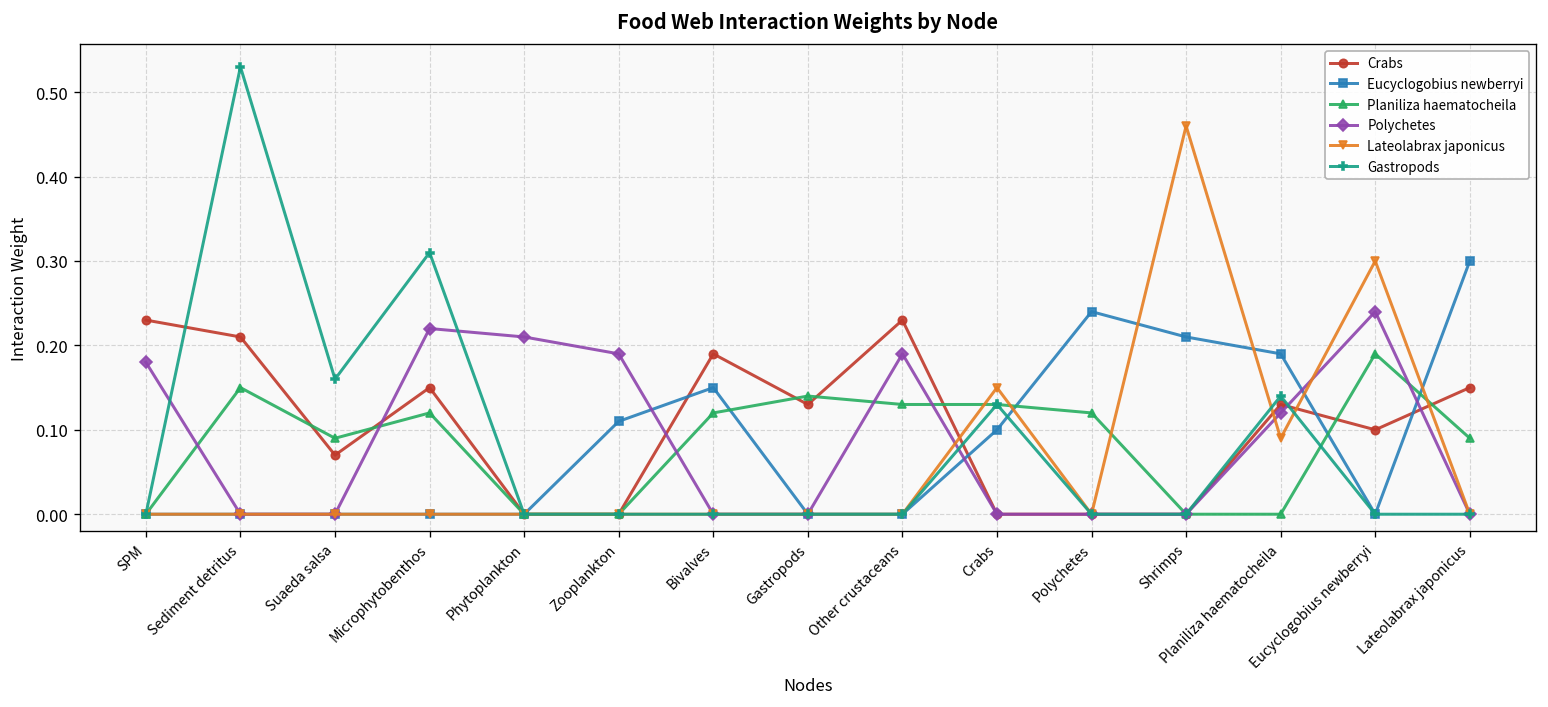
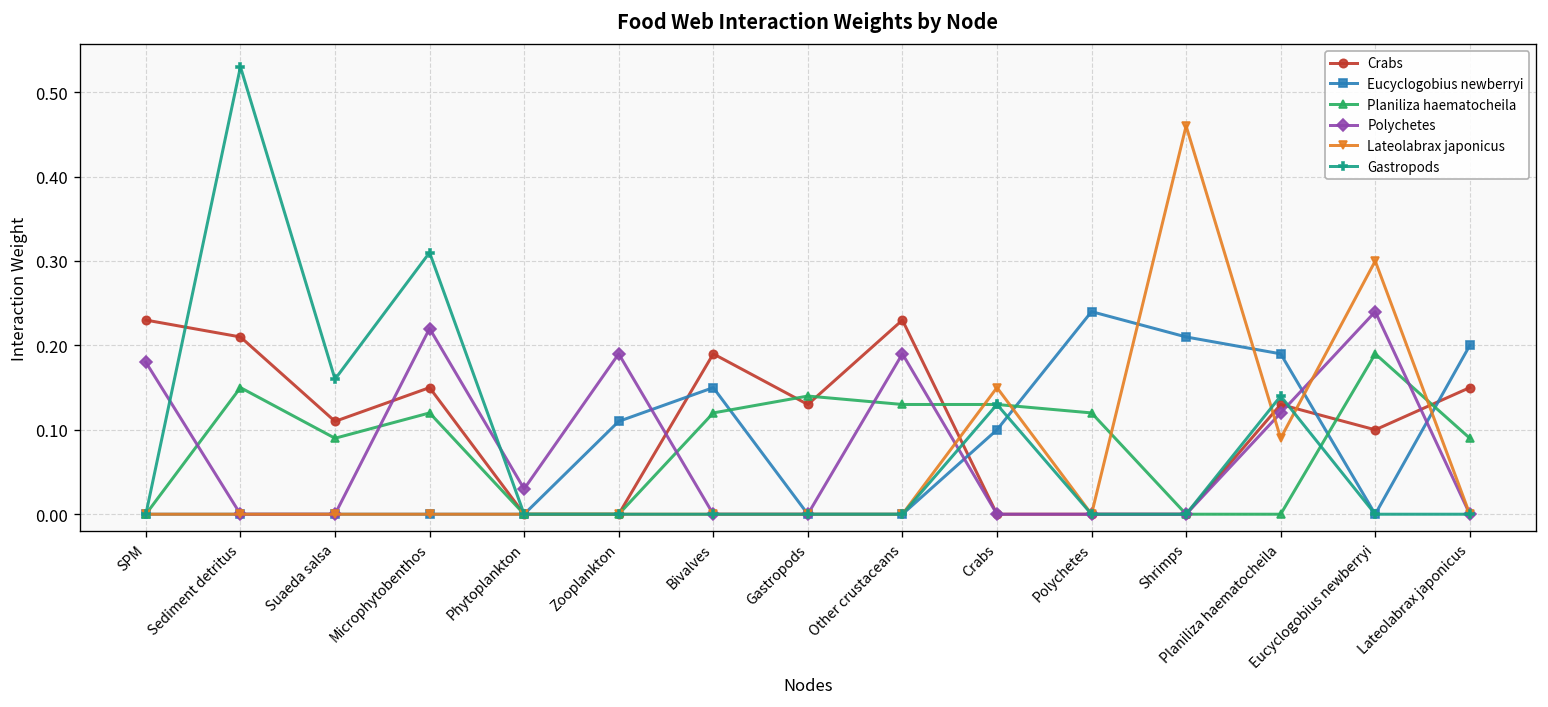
Crabs, Suaeda salsa: 0.07 -> 0.11
Polychetes, Phytoplankton: 0.21 -> 0.03
Eucyclogobius newberryi, Lateolabrax japonicus: 0.3 -> 0.2
